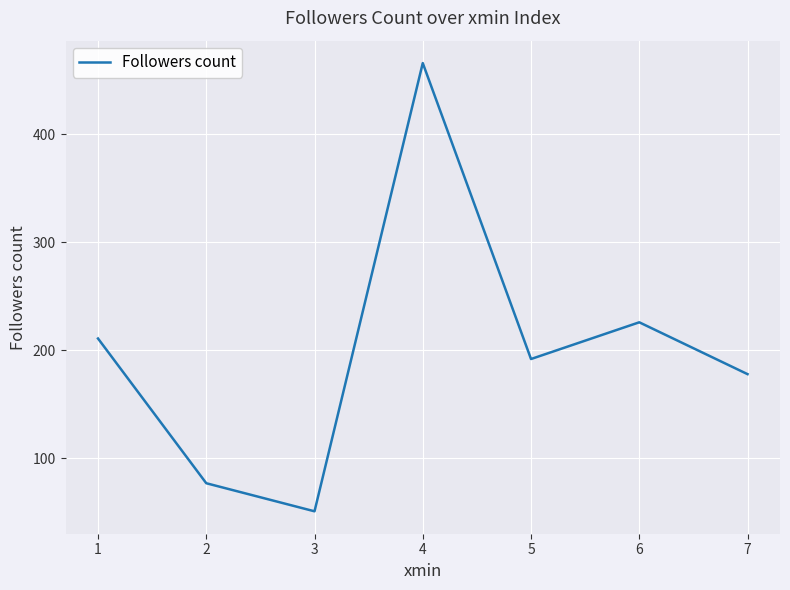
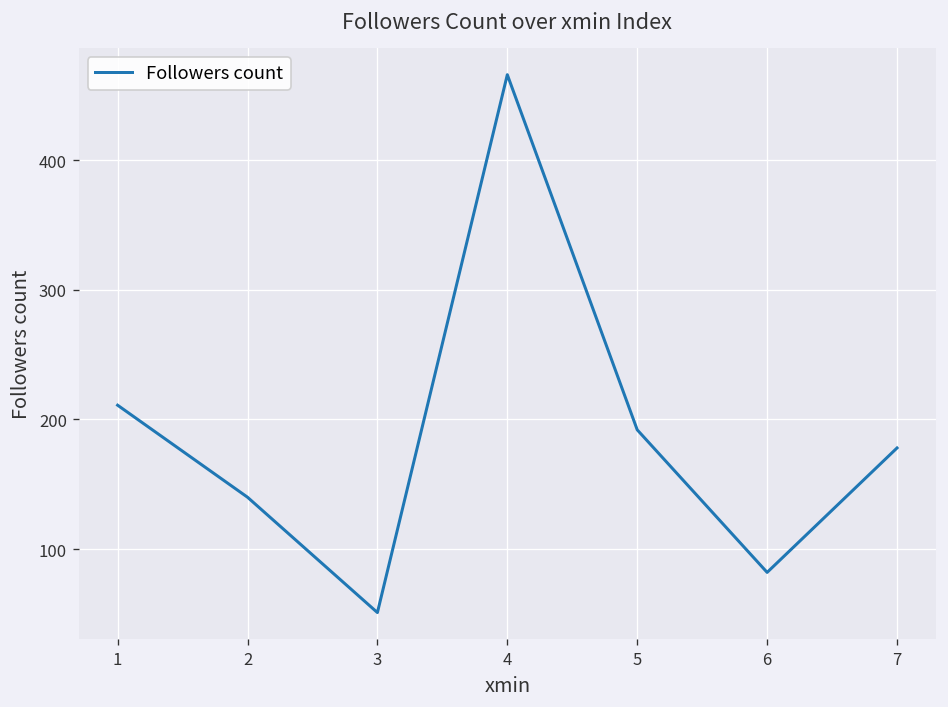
2: 77 -> 140
6: 226 -> 82
